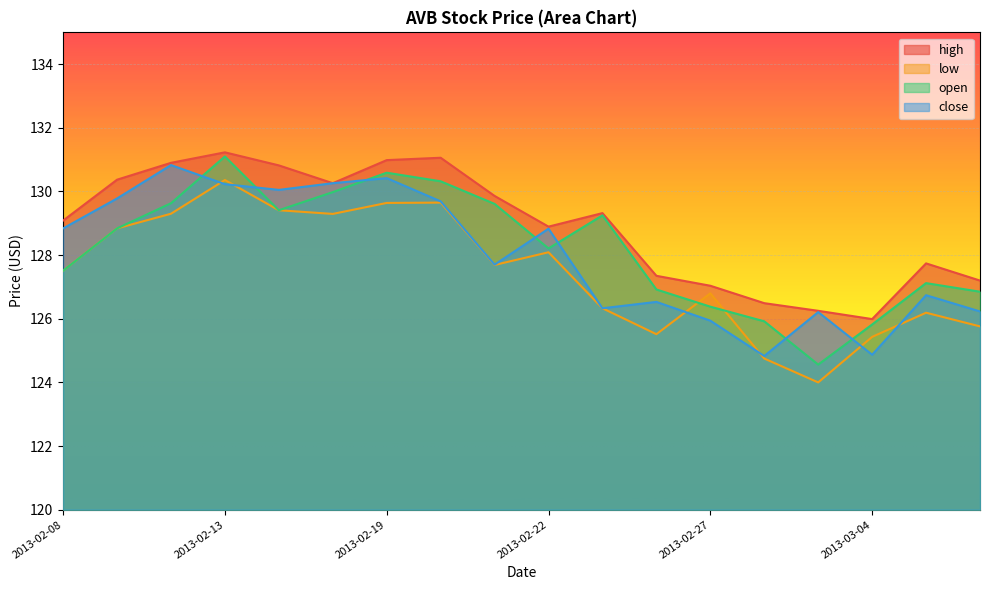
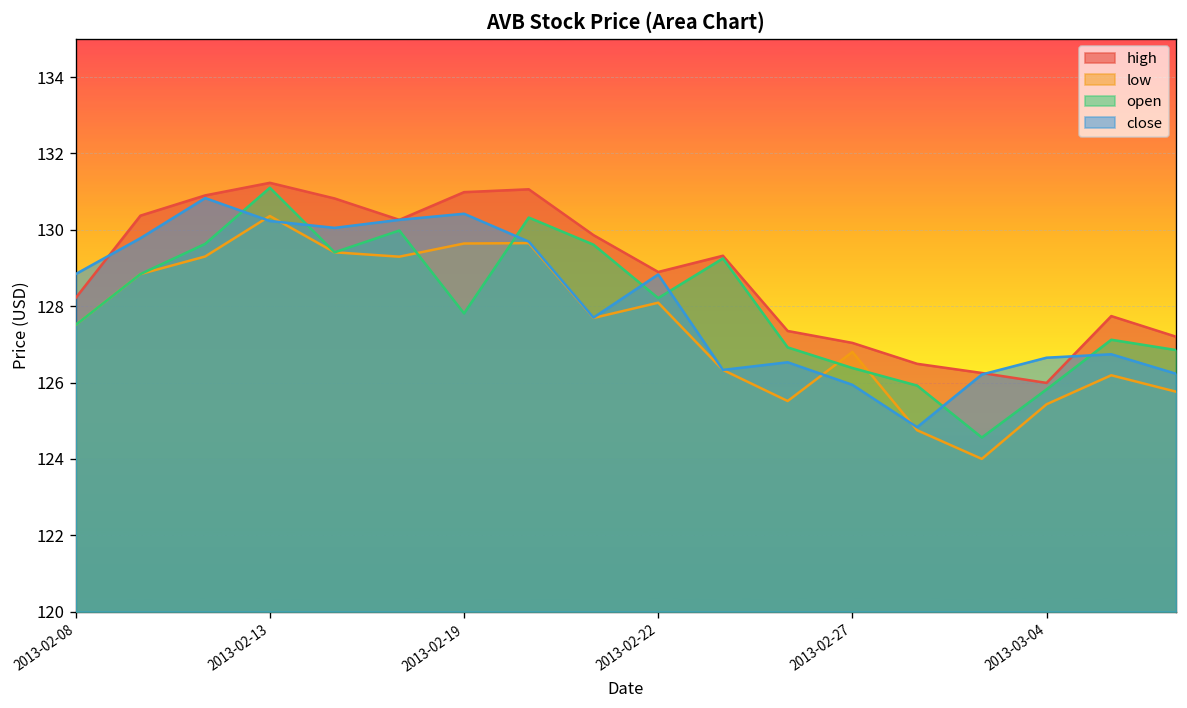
high, 2013-02-08: 129.1 -> 128.2
open, 2013-02-19: 130.6 -> 127.8
close, 2013-03-04: 124.9 -> 126.7
